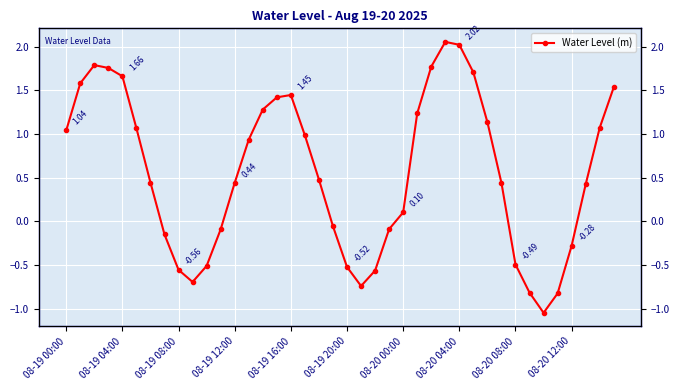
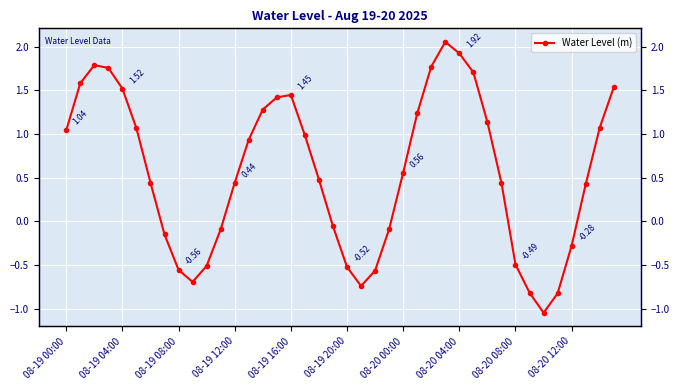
08-19 04:00: 1.66 -> 1.52
08-20 00:00: 0.10 -> 0.56
08-20 04:00: 2.02 -> 1.92
